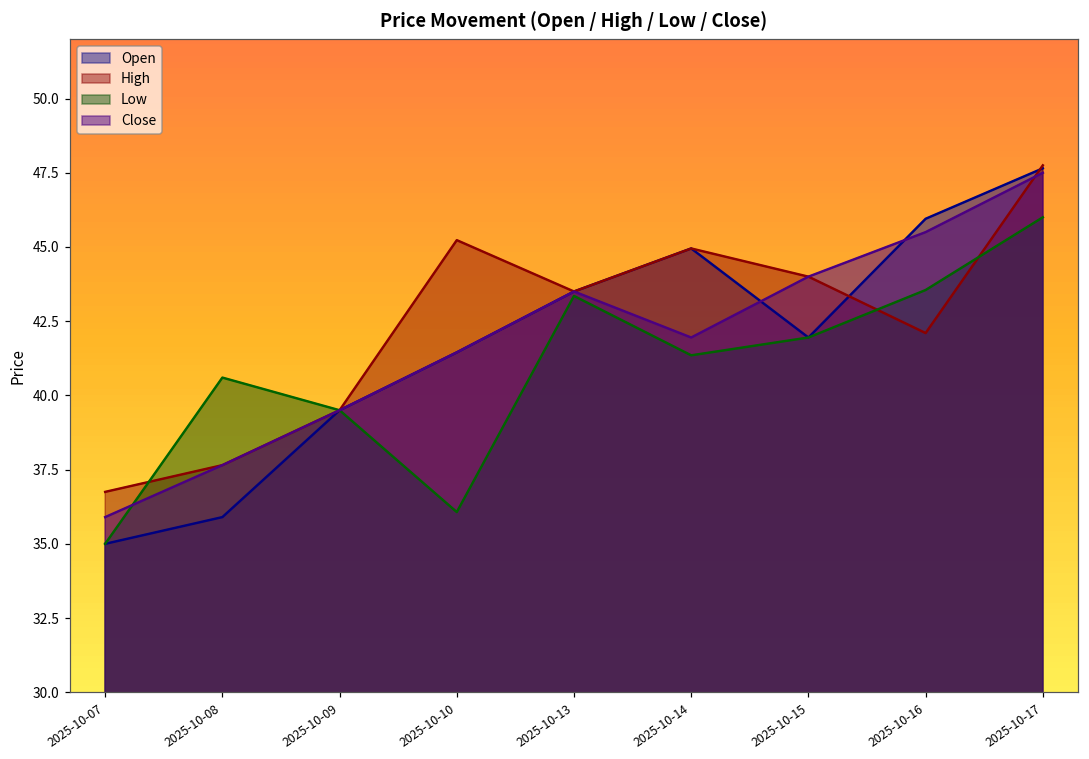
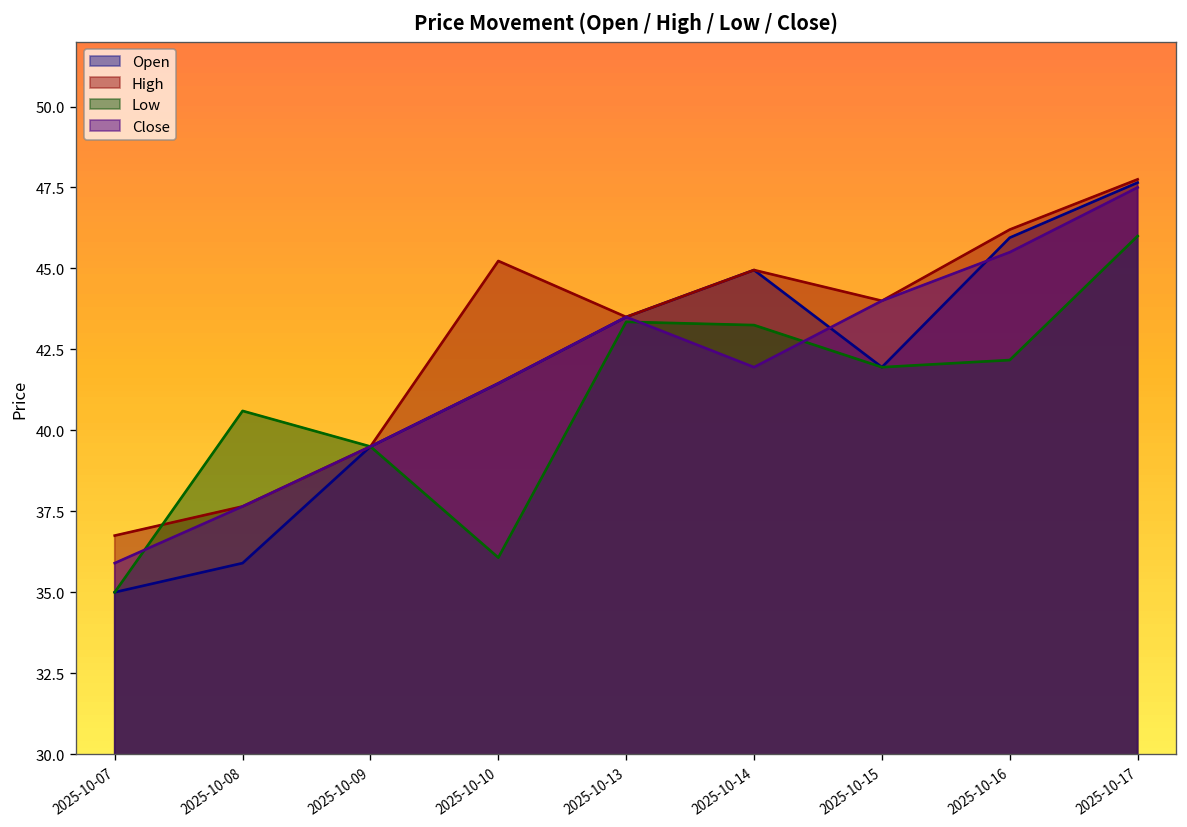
Low, 2025-10-14: 41.4 -> 43.3
High, 2025-10-16: 42.1 -> 46.2
Low, 2025-10-16: 43.6 -> 42.2
